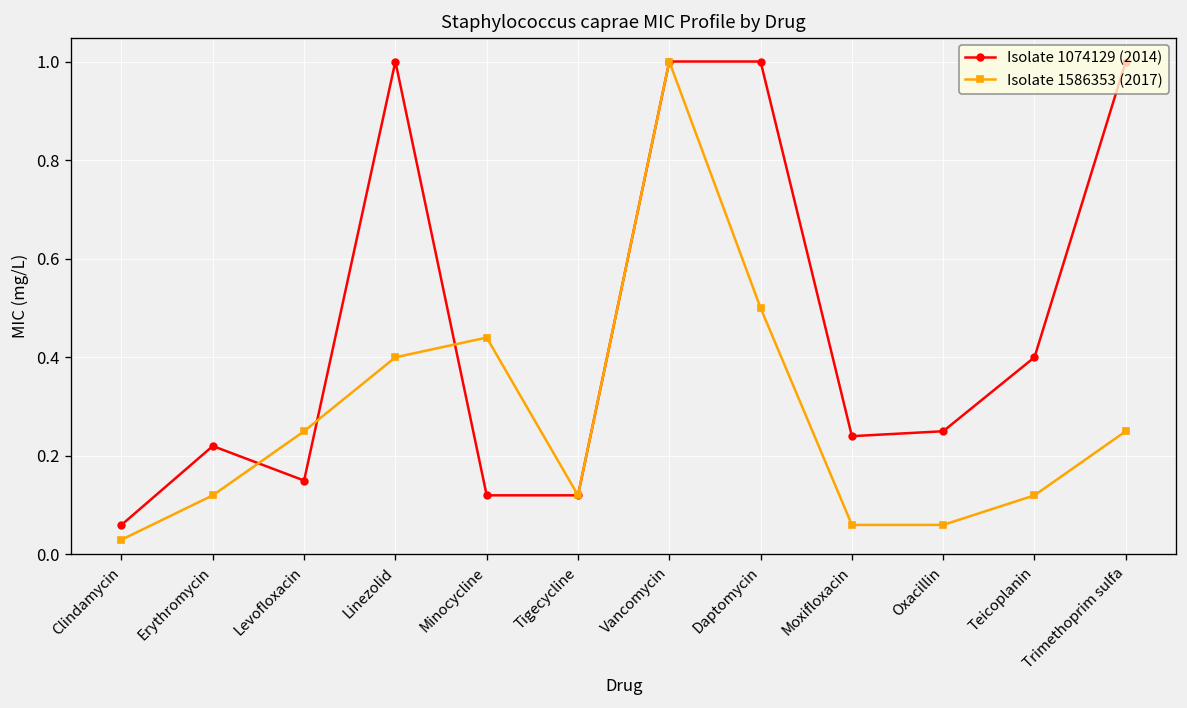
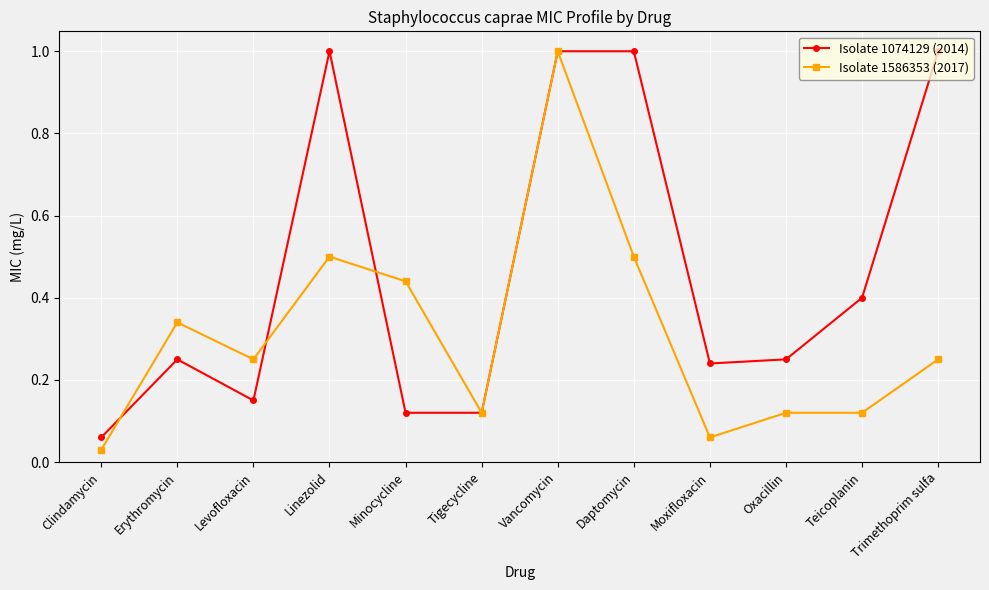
Isolate 1074129 (2014), Erythromycin: 0.22 -> 0.25
Isolate 1586353 (2017), Erythromycin: 0.12 -> 0.34
Isolate 1586353 (2017), Linezolid: 0.4 -> 0.5
Isolate 1586353 (2017), Oxacillin: 0.06 -> 0.12
